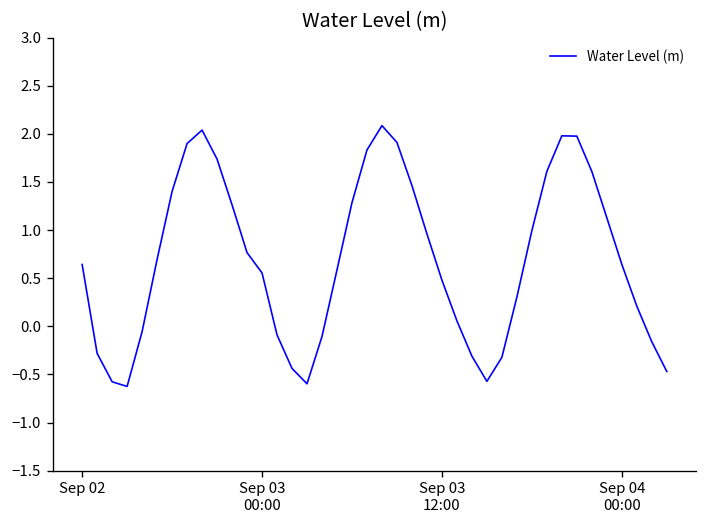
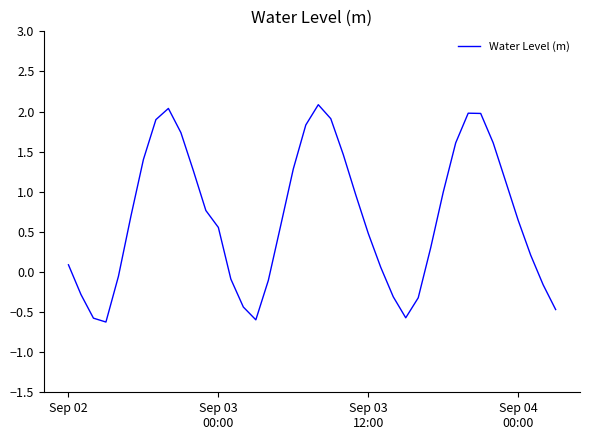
Sep 02: 0.6 -> 0.1
